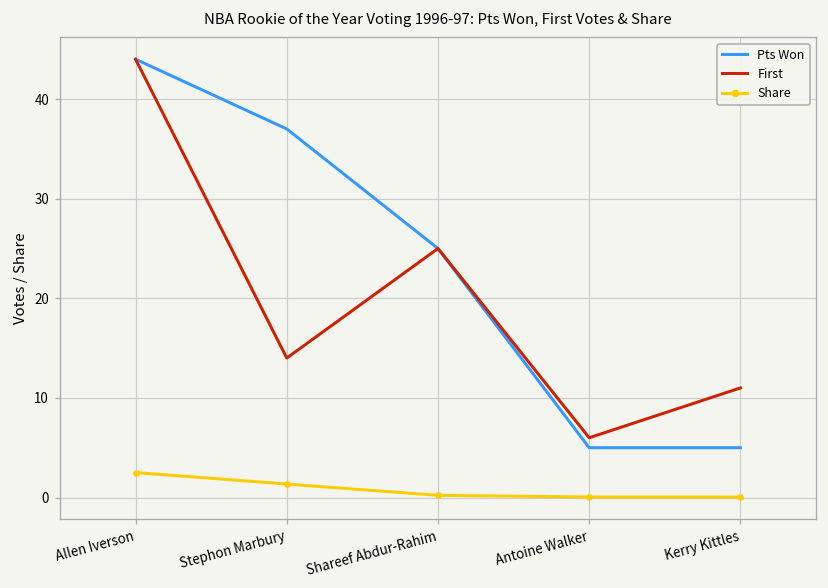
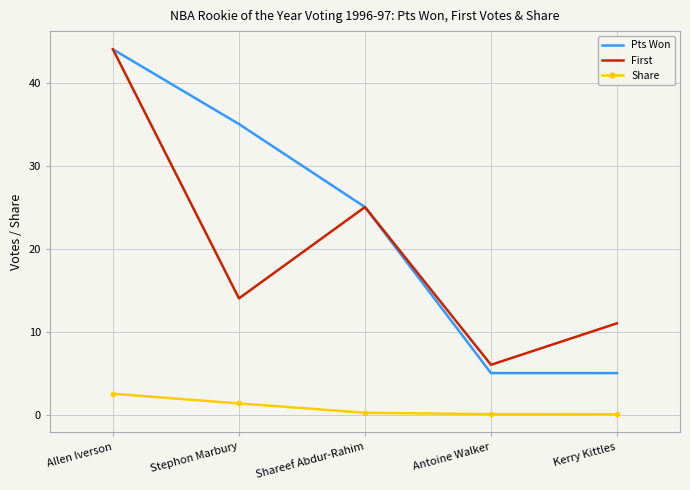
Pts Won, Stephon Marbury: 37 -> 35
